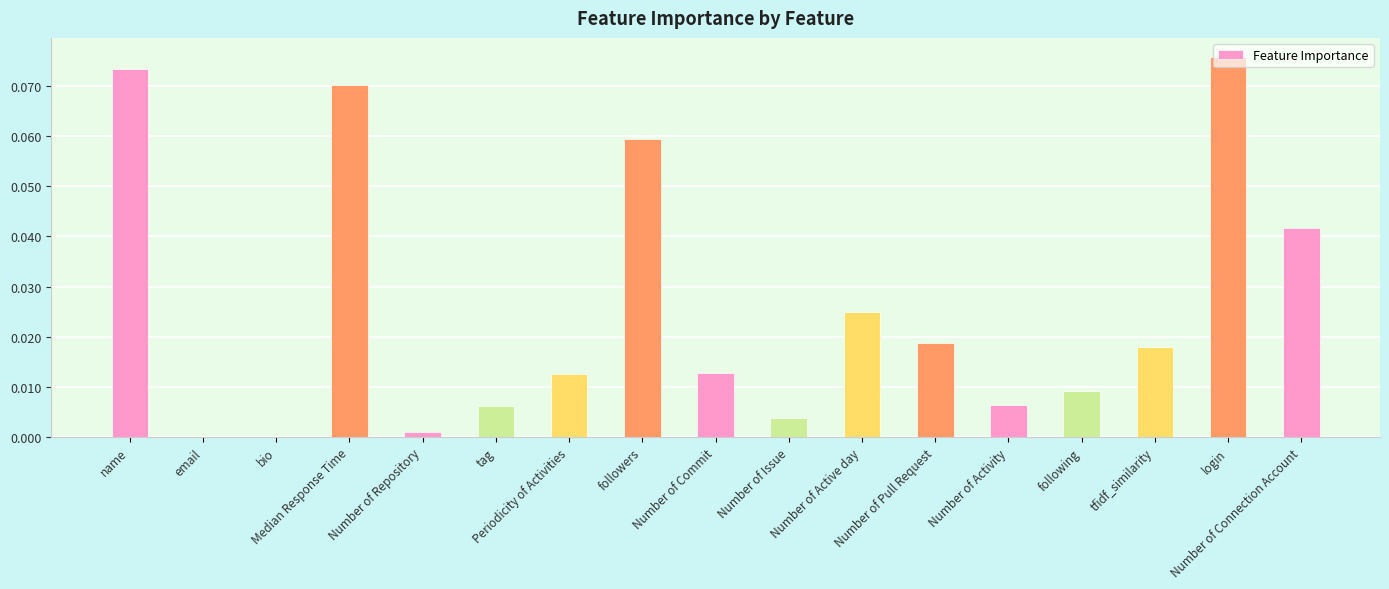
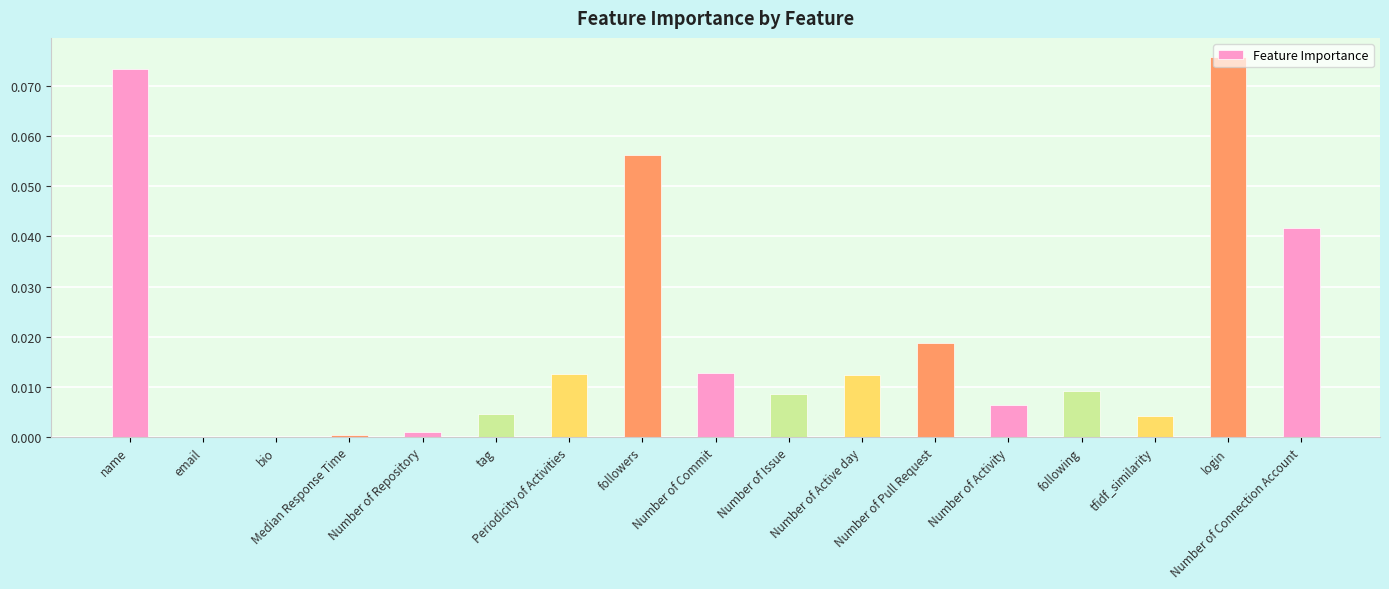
Median Response Time: 0.070 -> 0.000
tag: 0.006 -> 0.005
followers: 0.059 -> 0.056
Number of Issue: 0.004 -> 0.009
Number of Active day: 0.025 -> 0.012
tfidf_similarity: 0.018 -> 0.004
